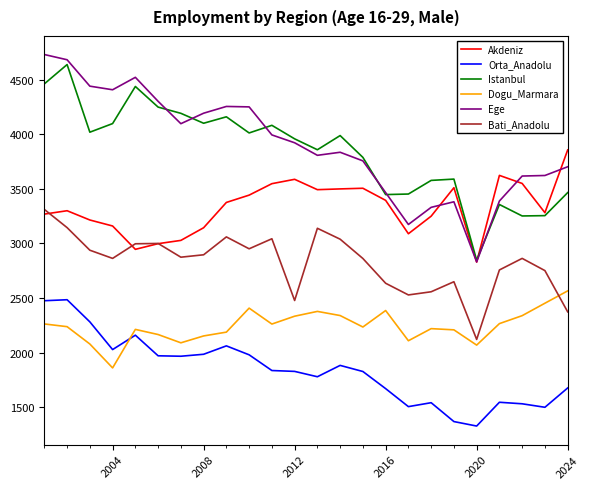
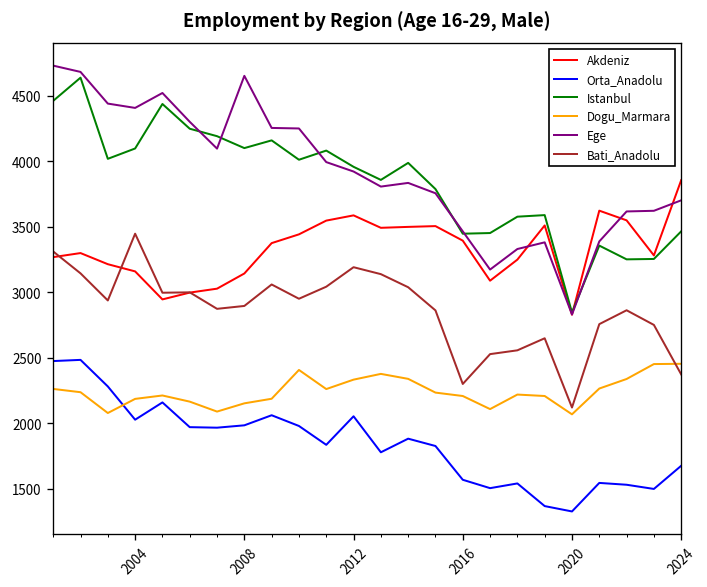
Dogu_Marmara, 2004: 1860 -> 2190
Bati_Anadolu, 2004: 2860 -> 3450
Ege, 2008: 4190 -> 4650
Orta_Anadolu, 2012: 1830 -> 2050
Bati_Anadolu, 2012: 2480 -> 3190
Orta_Anadolu, 2016: 1670 -> 1570
Dogu_Marmara, 2016: 2390 -> 2210
Bati_Anadolu, 2016: 2640 -> 2300
Dogu_Marmara, 2024: 2570 -> 2450
